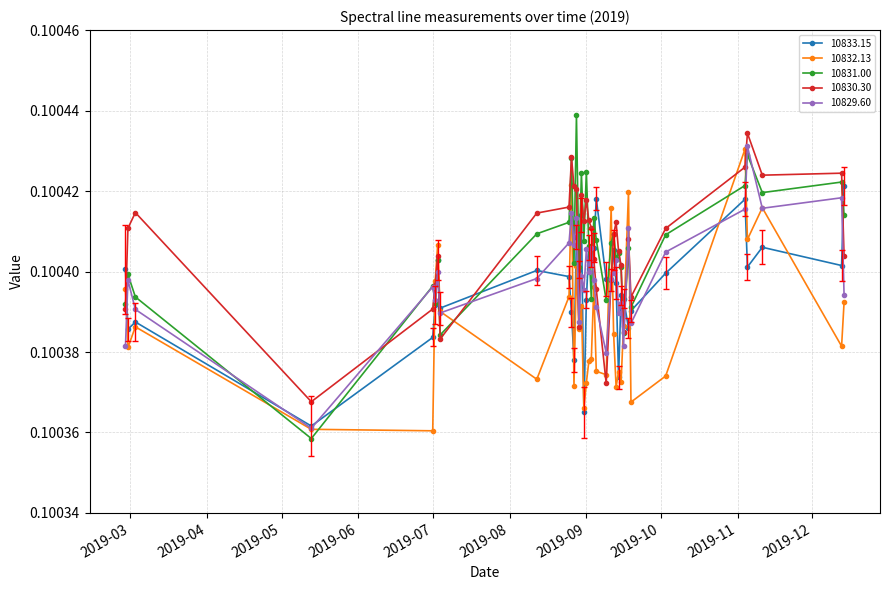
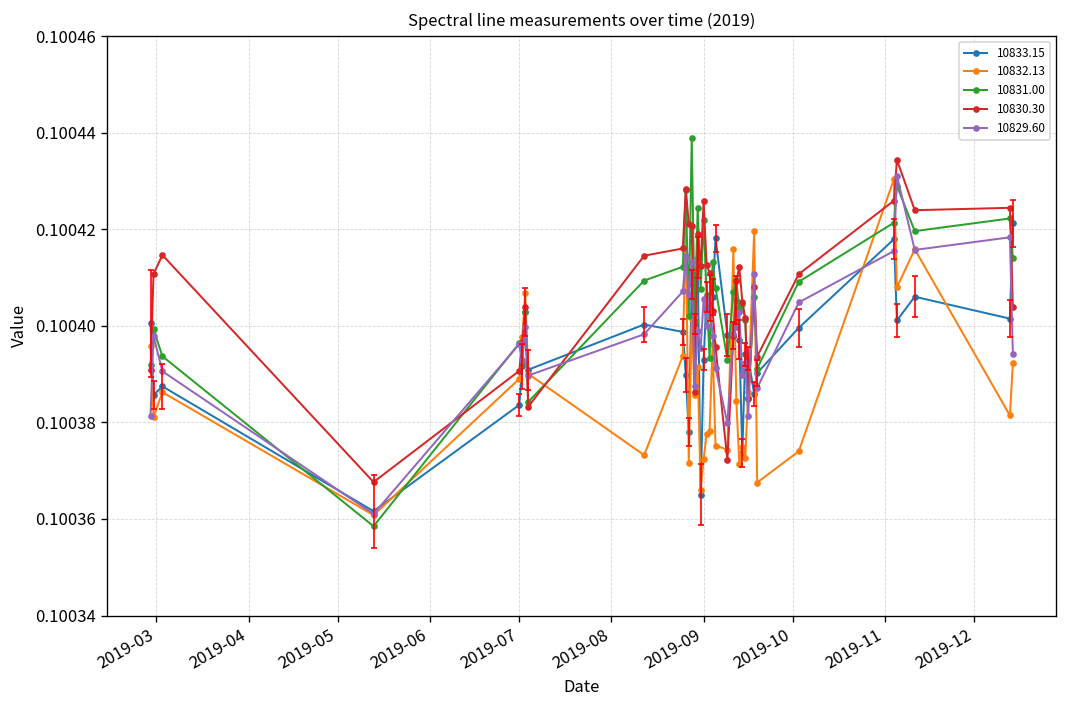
10832.13, 2019-07: 0.100360 -> 0.100389
10831.00, 2019-09: 0.100425 -> 0.100422
10830.30, 2019-09: 0.100418 -> 0.100426
